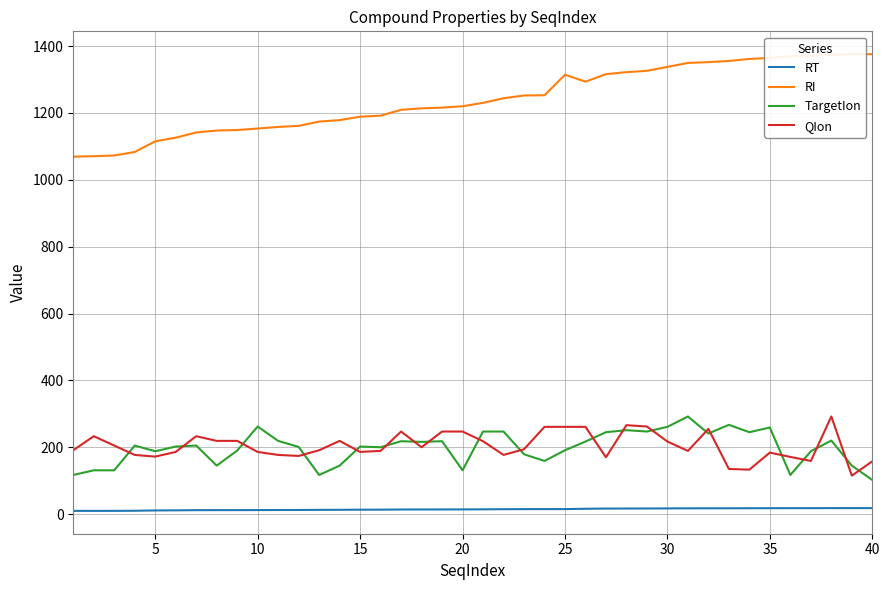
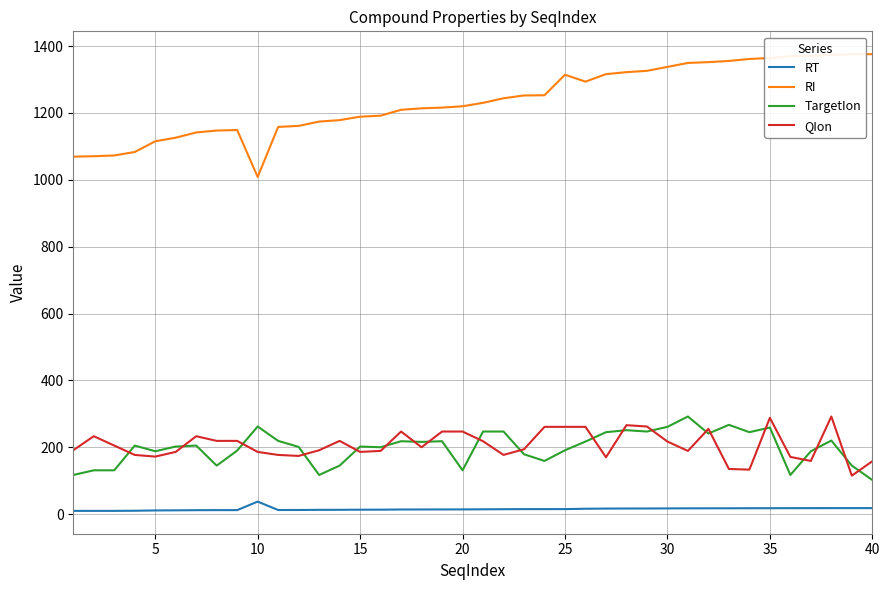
RT, 10: 10 -> 40
RI, 10: 1150 -> 1010
QIon, 35: 180 -> 290
